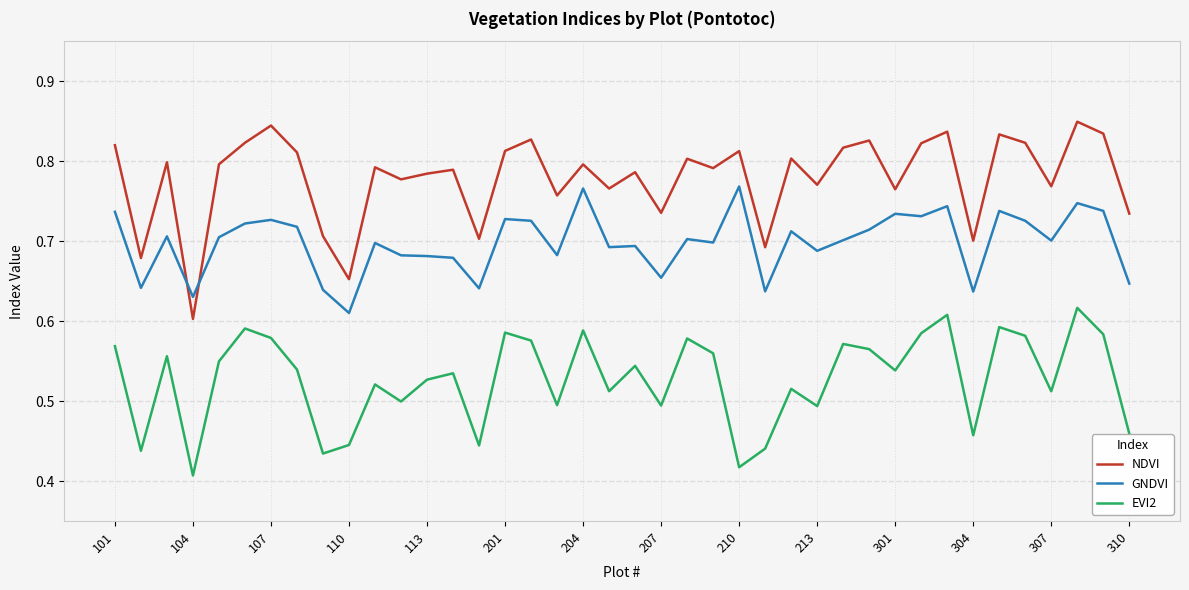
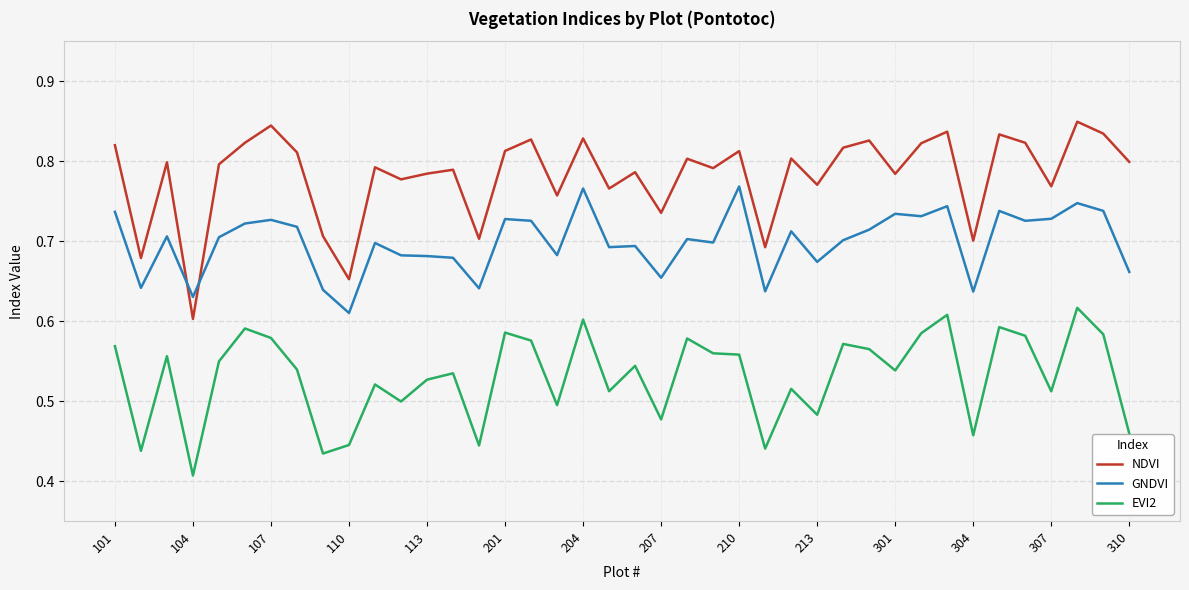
NDVI, 204: 0.80 -> 0.83
EVI2, 204: 0.59 -> 0.60
EVI2, 207: 0.49 -> 0.48
EVI2, 210: 0.42 -> 0.56
GNDVI, 213: 0.69 -> 0.67
EVI2, 213: 0.49 -> 0.48
NDVI, 301: 0.76 -> 0.78
GNDVI, 307: 0.70 -> 0.73
NDVI, 310: 0.73 -> 0.80
GNDVI, 310: 0.65 -> 0.66
